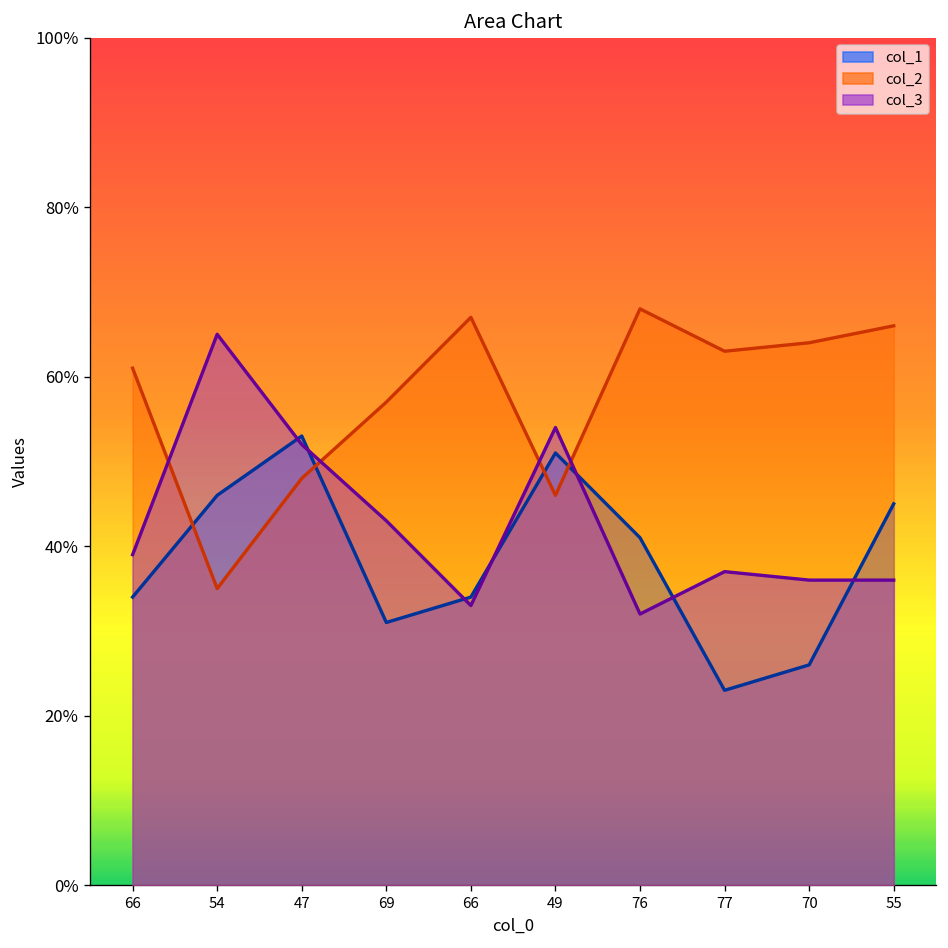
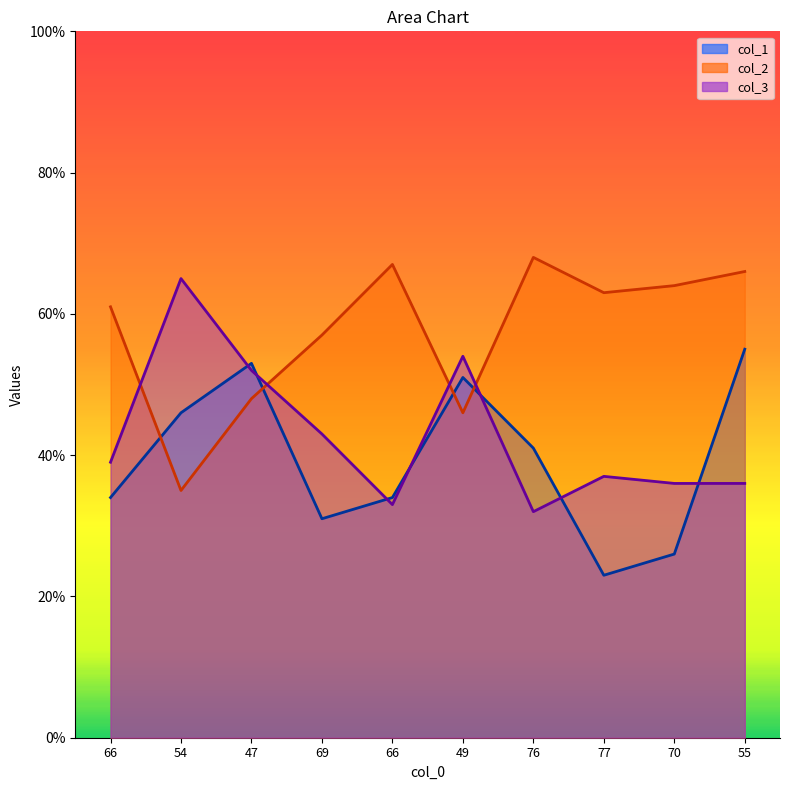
col_1, 55: 45% -> 55%
